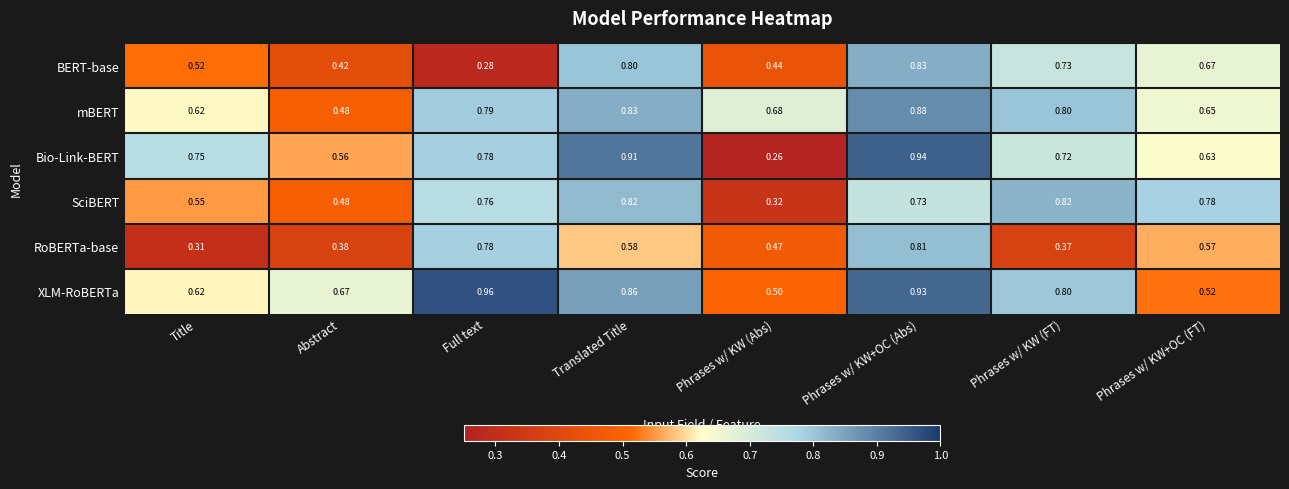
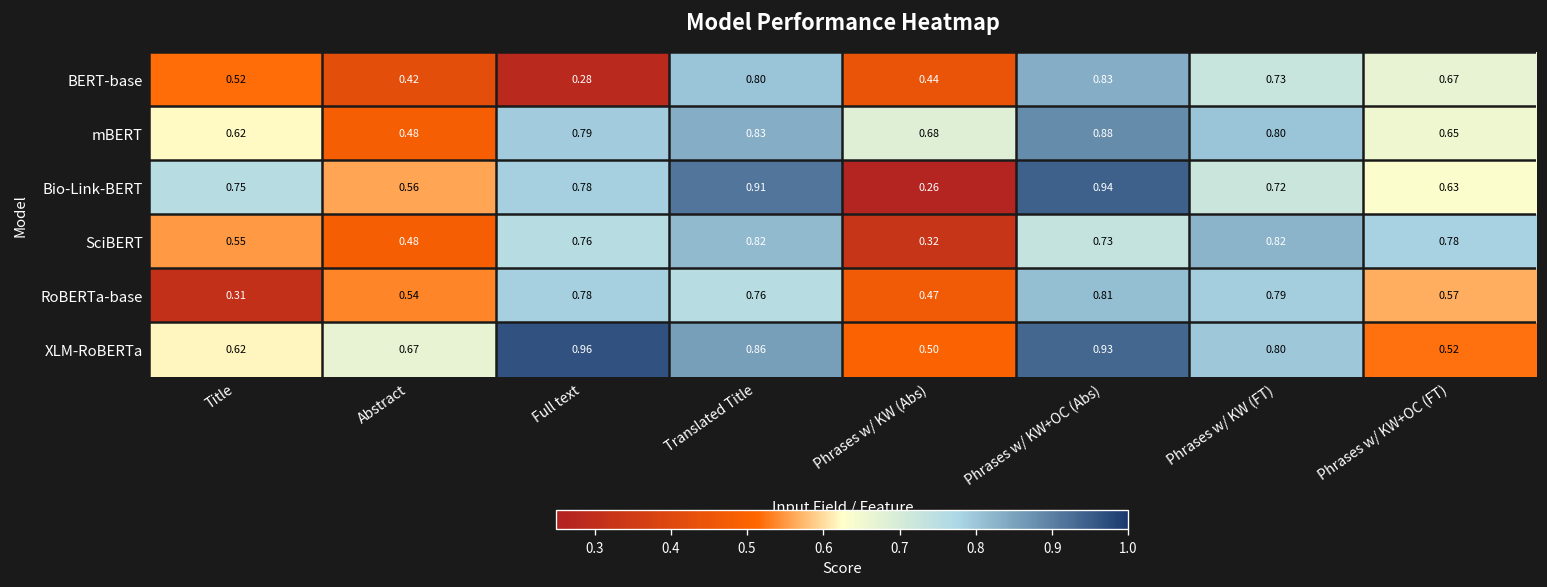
RoBERTa-base, Abstract: 0.38 -> 0.54
RoBERTa-base, Translated Title: 0.58 -> 0.76
RoBERTa-base, Phrases w/ KW (FT): 0.37 -> 0.79
